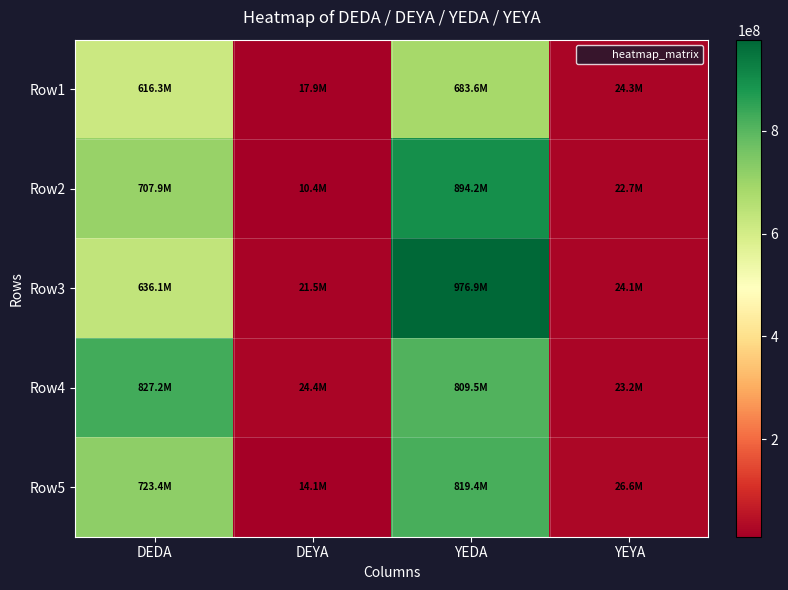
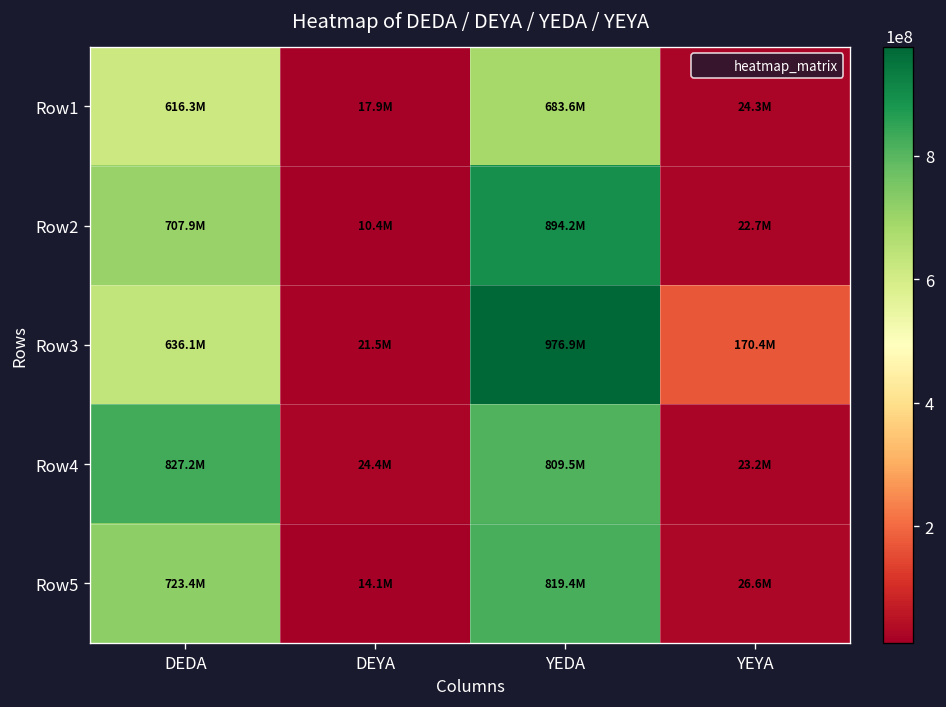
Row3, YEYA: 24.1M -> 170.4M
